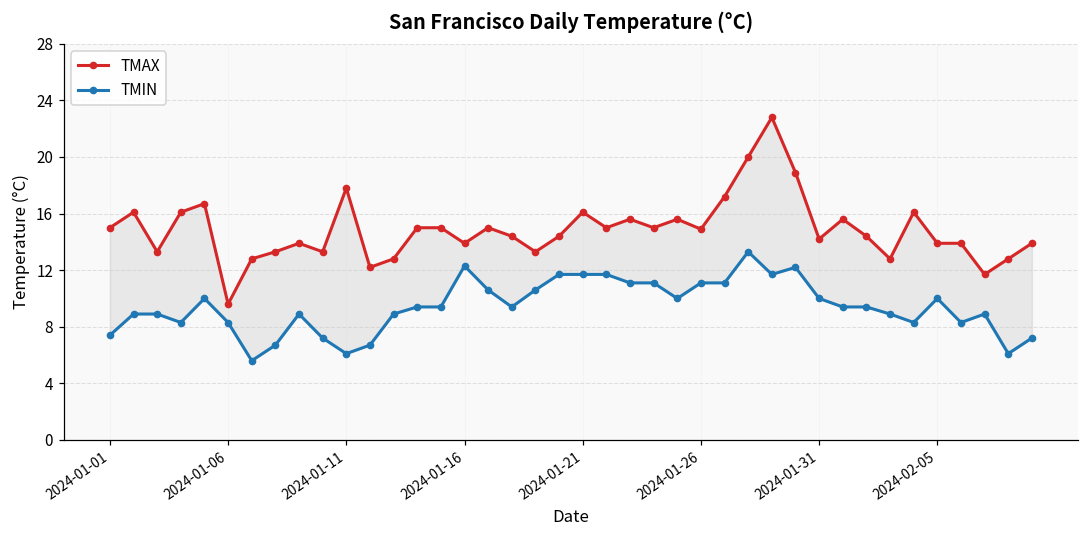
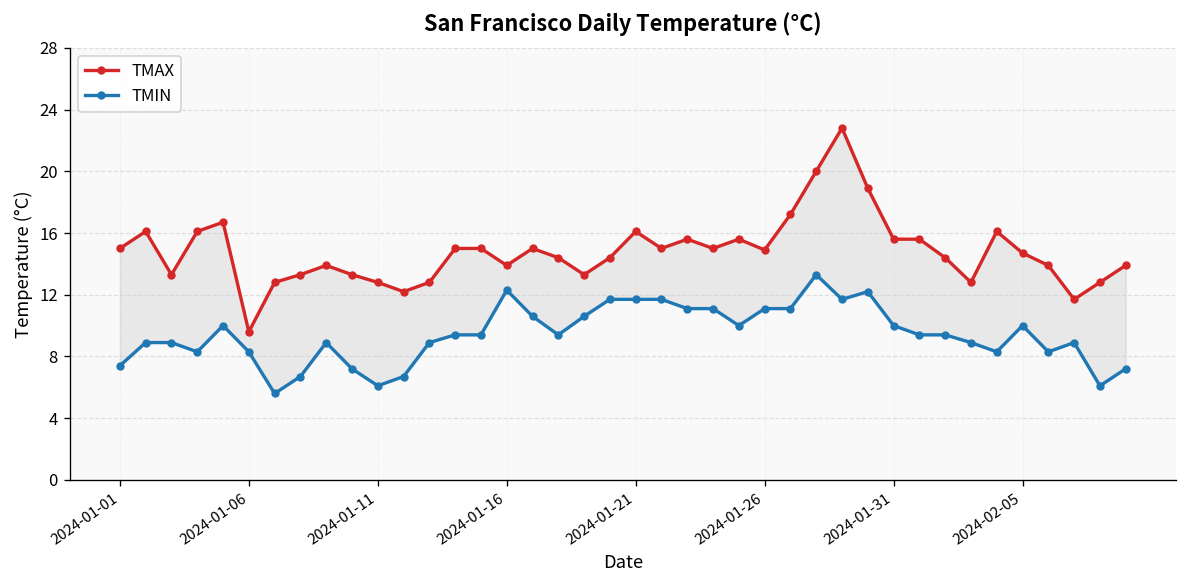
TMAX, 2024-01-11: 17.8 -> 12.8
TMAX, 2024-01-31: 14.2 -> 15.6
TMAX, 2024-02-05: 13.9 -> 14.7
